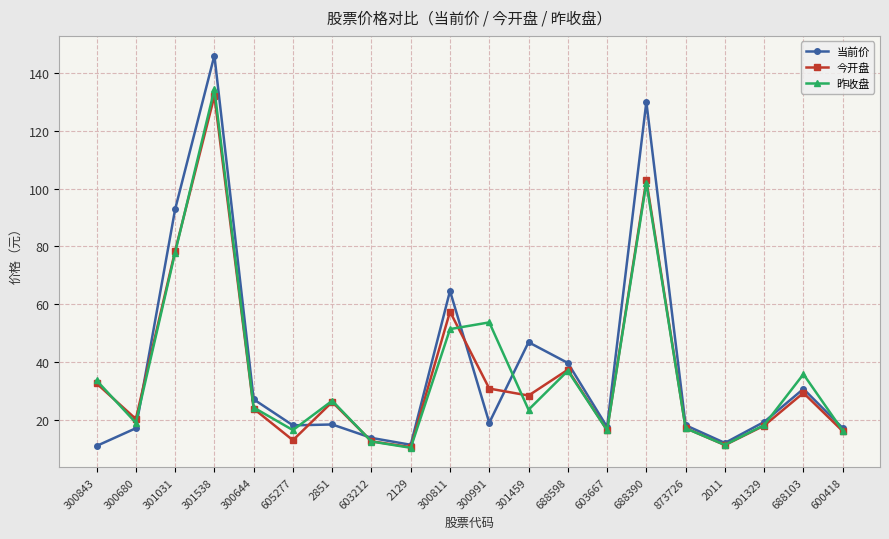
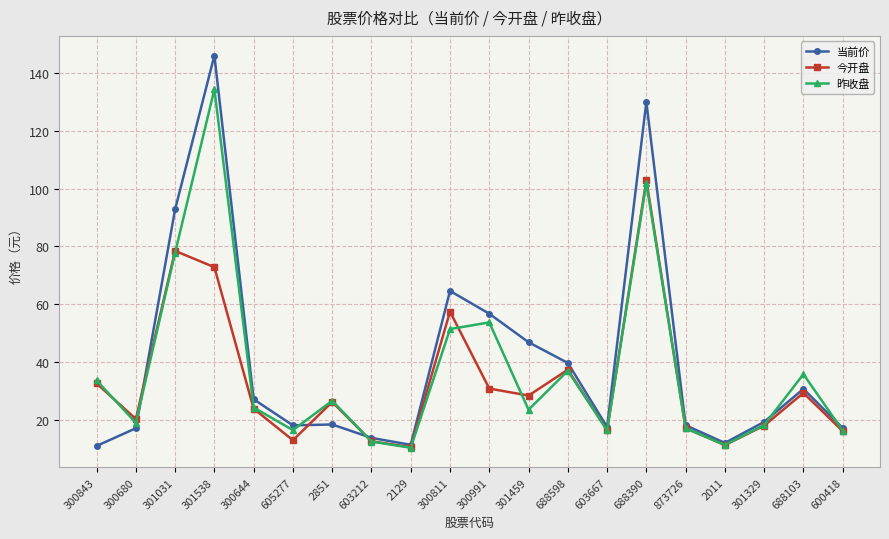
今开盘, 301538: 132 -> 73
当前价, 300991: 19 -> 57
